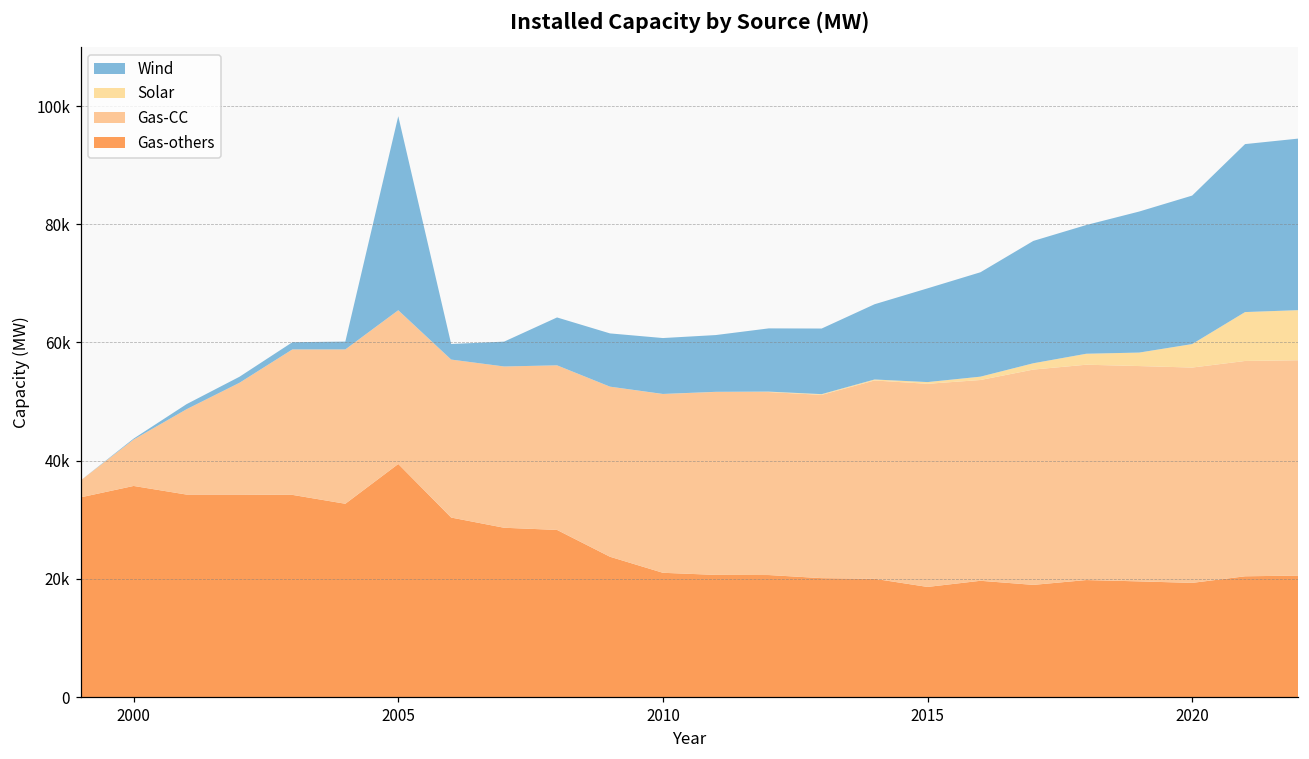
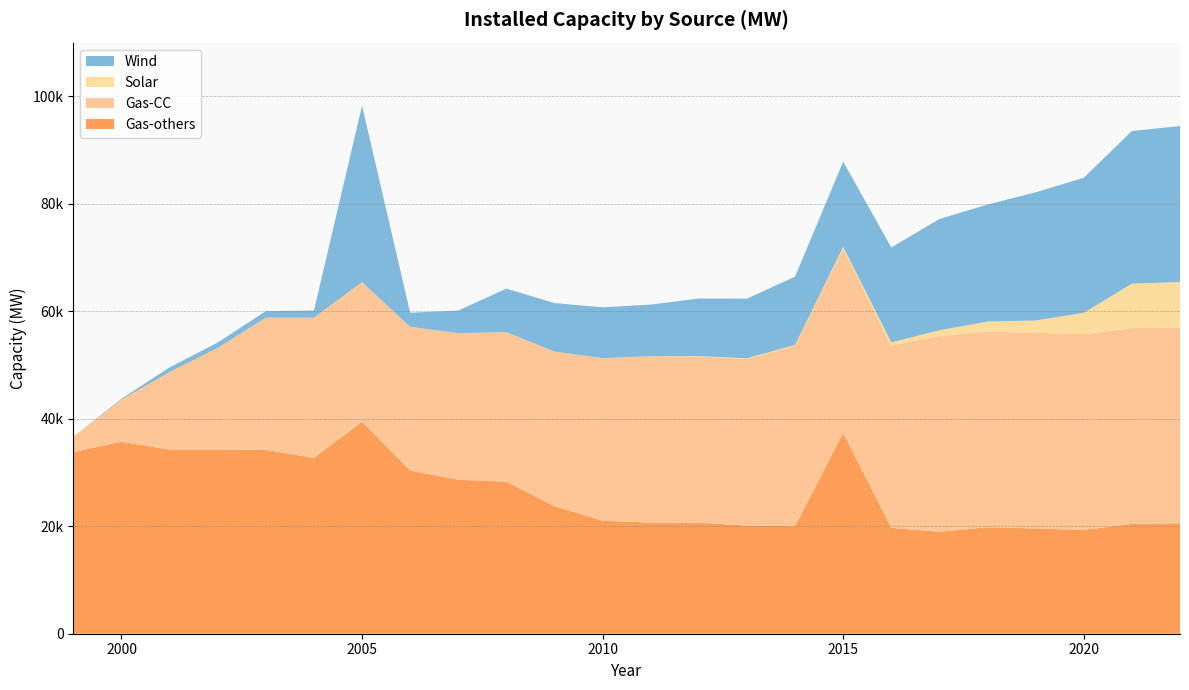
Gas-others, 2015: 19000 -> 37000
